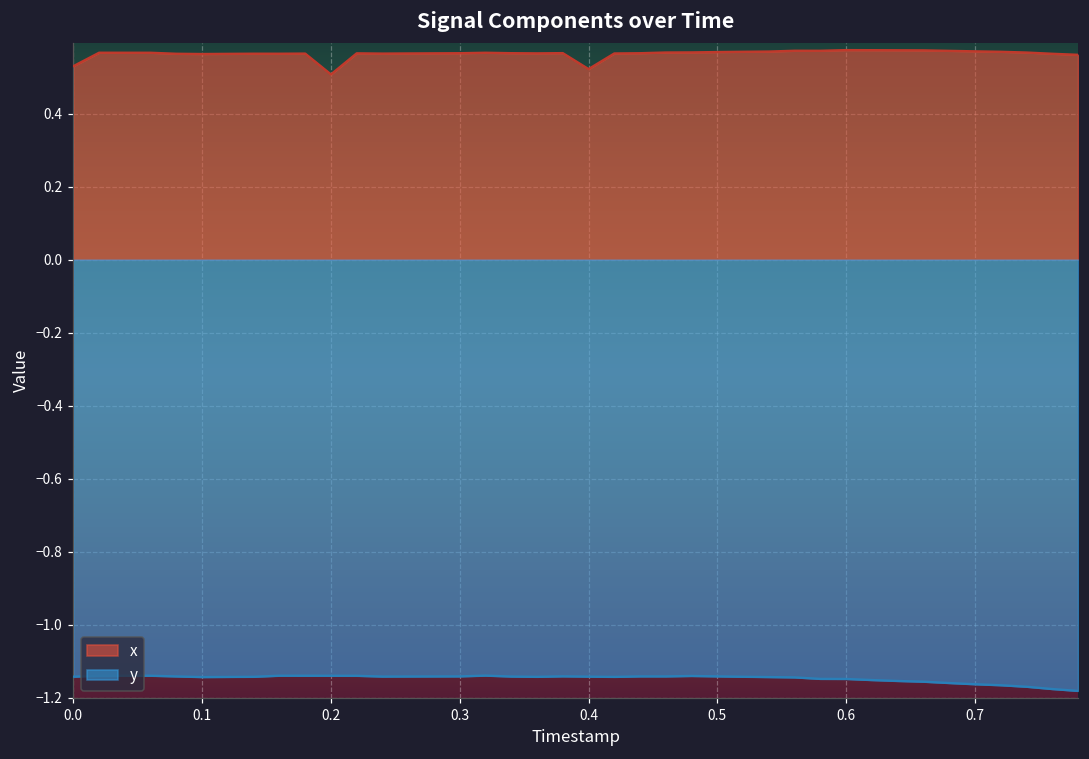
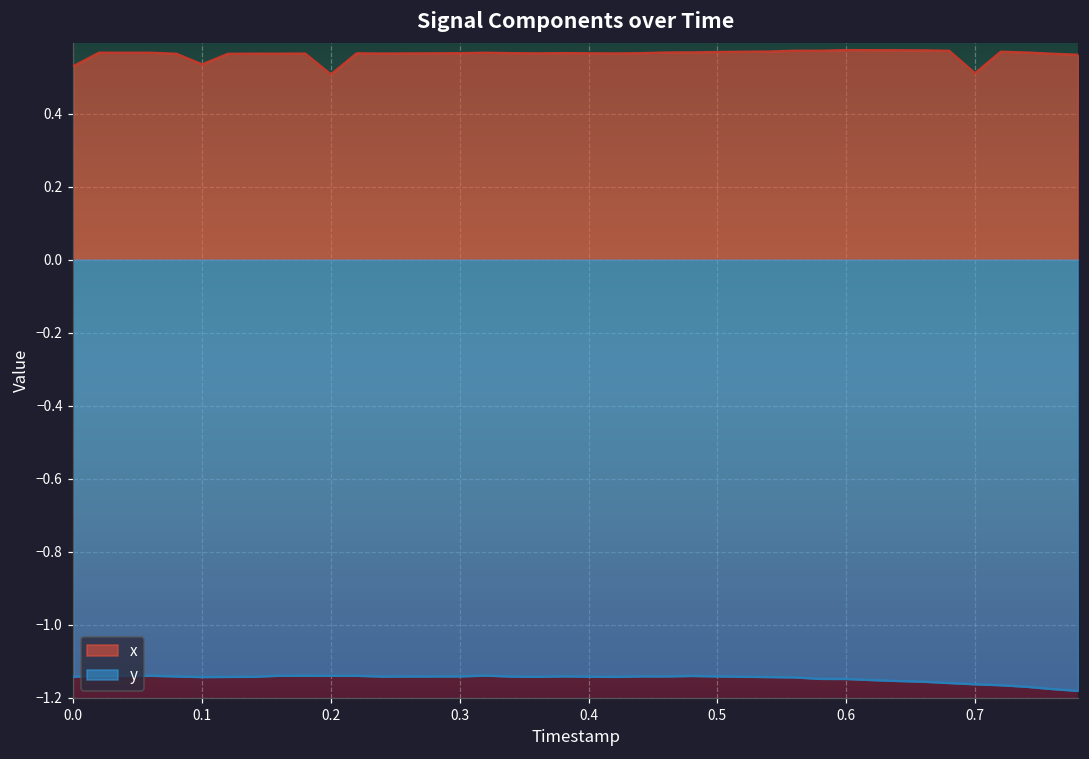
x, 0.1: 0.56 -> 0.53
x, 0.4: 0.52 -> 0.57
x, 0.7: 0.57 -> 0.51
